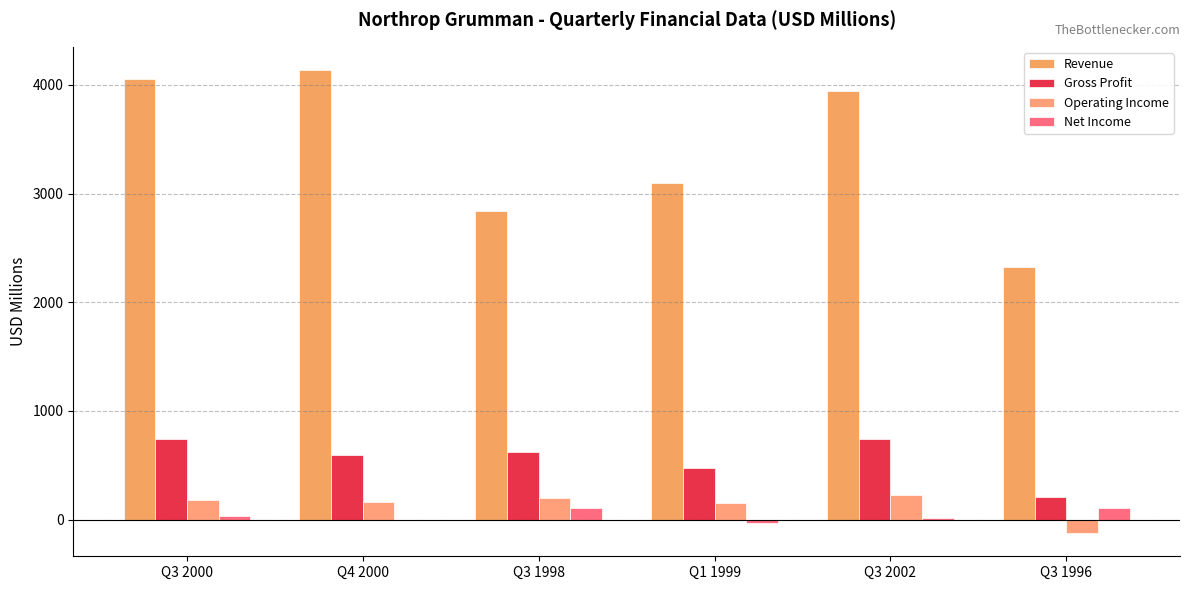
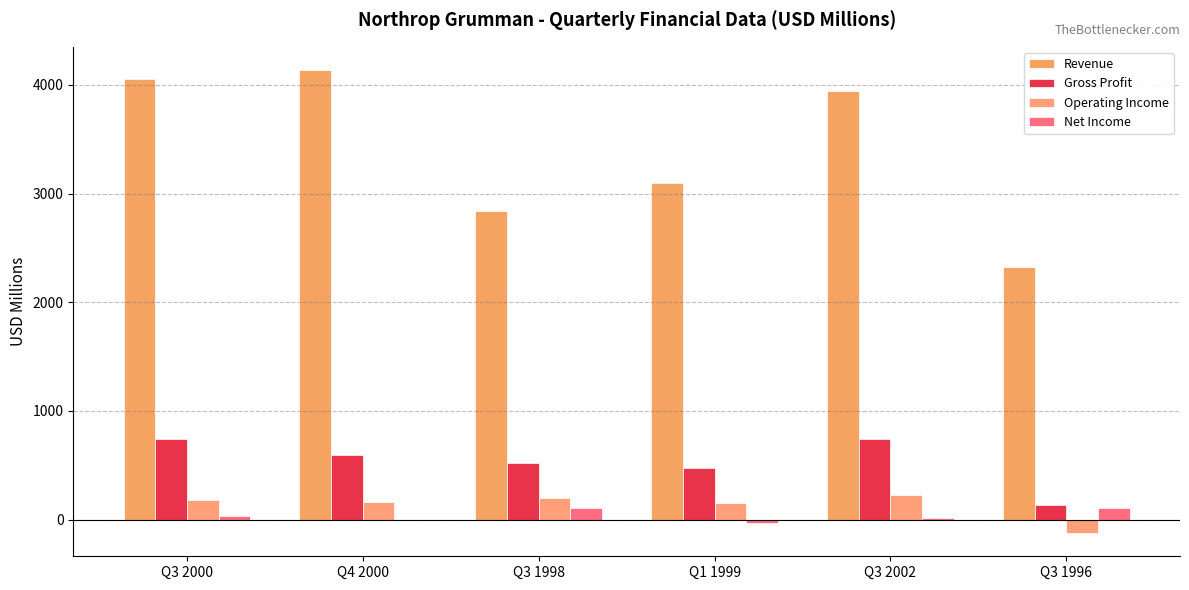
Gross Profit, Q3 1998: 620 -> 520
Gross Profit, Q3 1996: 210 -> 130
